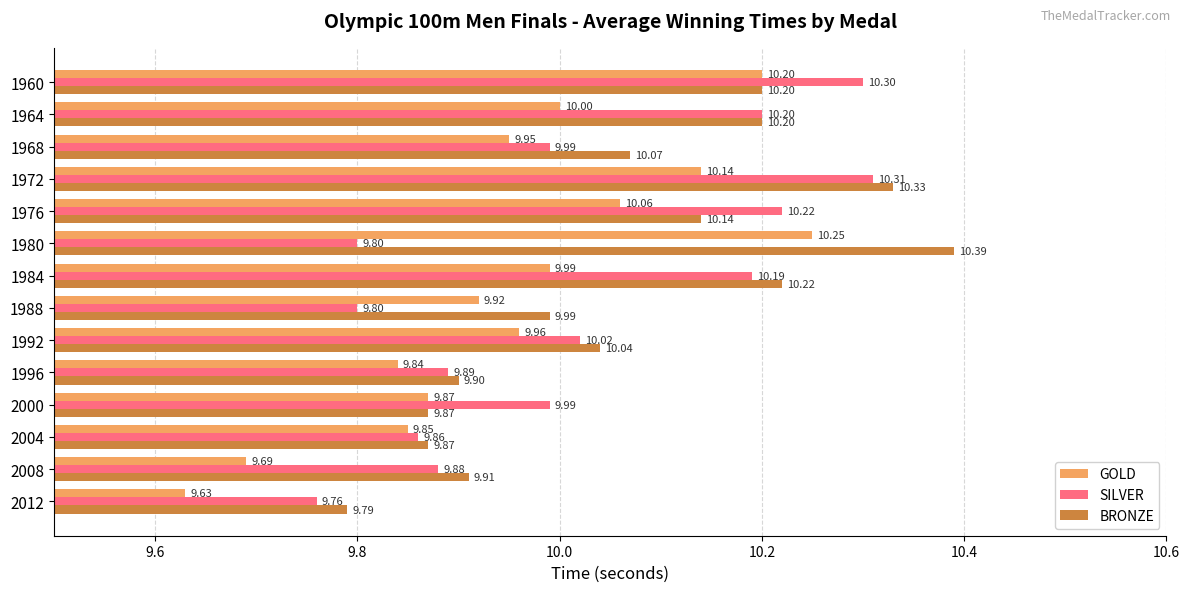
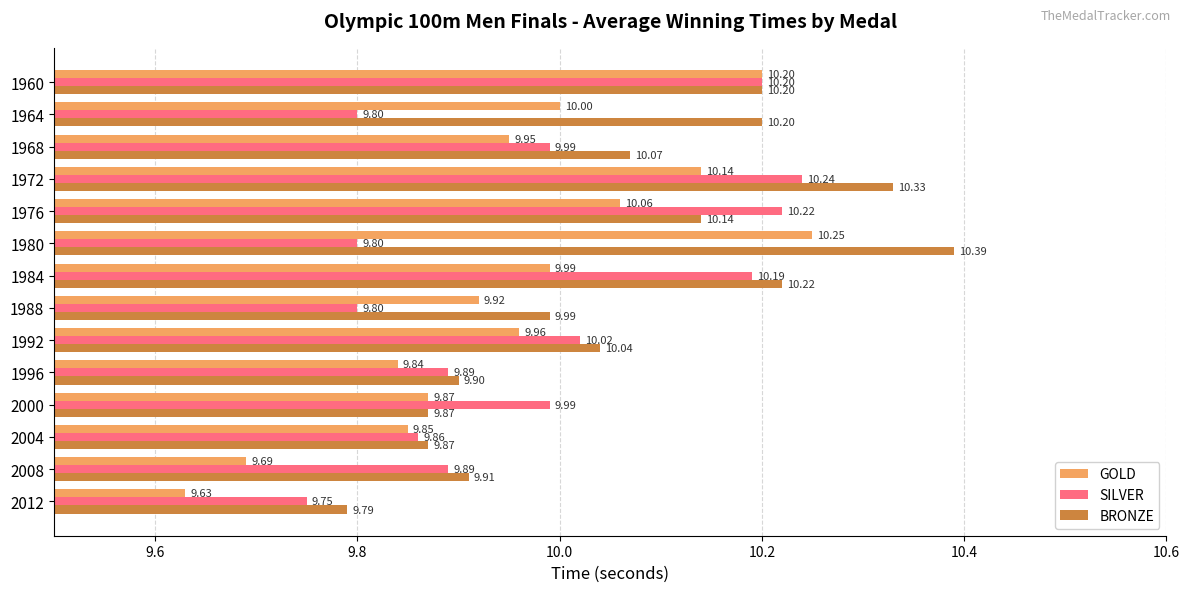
SILVER, 1960: 10.30 -> 10.20
SILVER, 1964: 10.20 -> 9.80
SILVER, 1972: 10.31 -> 10.24
SILVER, 2008: 9.88 -> 9.89
SILVER, 2012: 9.76 -> 9.75
